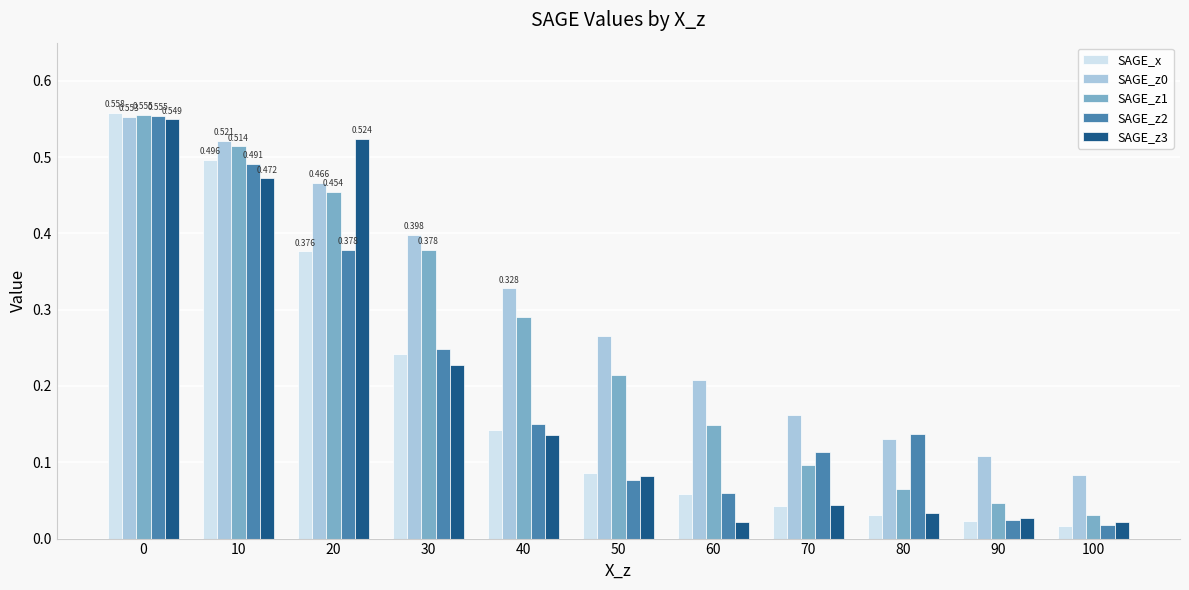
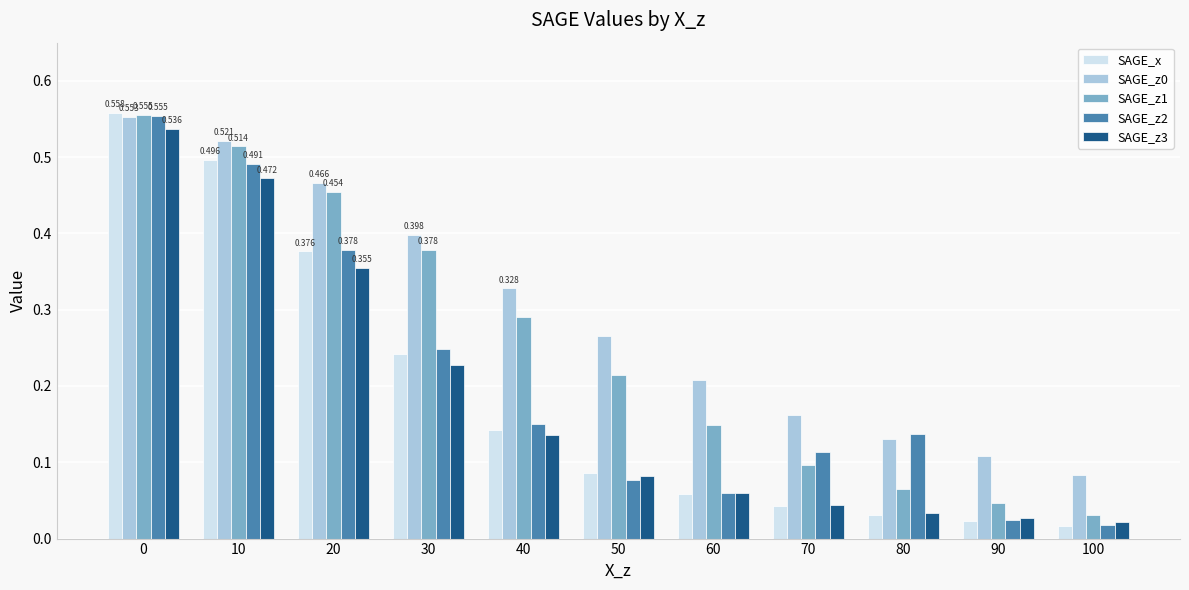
SAGE_z3, 0: 0.549 -> 0.536
SAGE_z3, 20: 0.524 -> 0.355
SAGE_z3, 60: 0.02 -> 0.06
